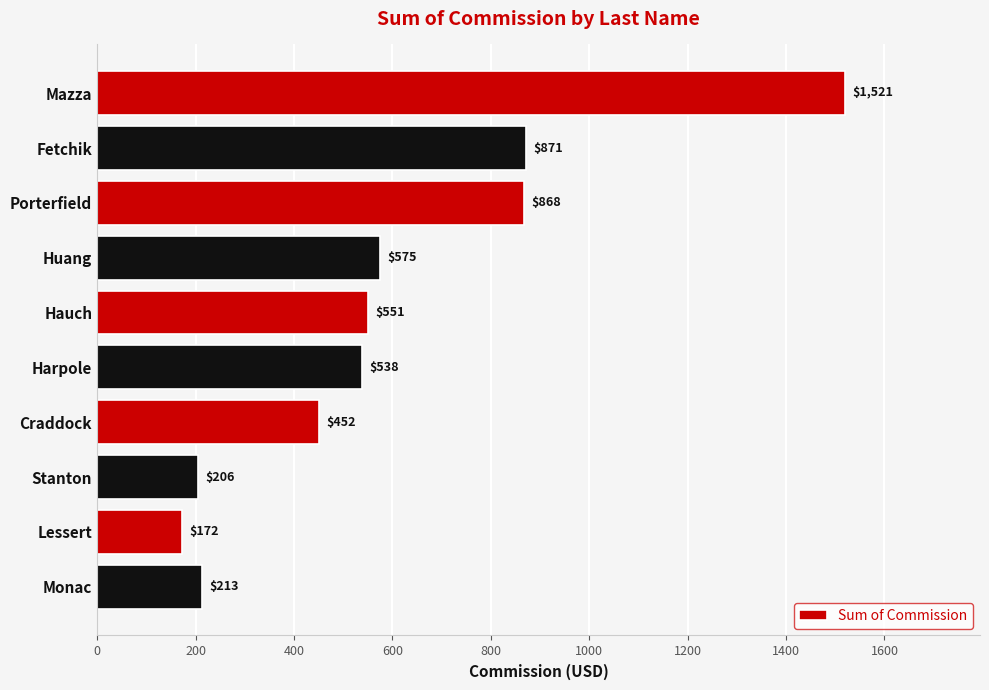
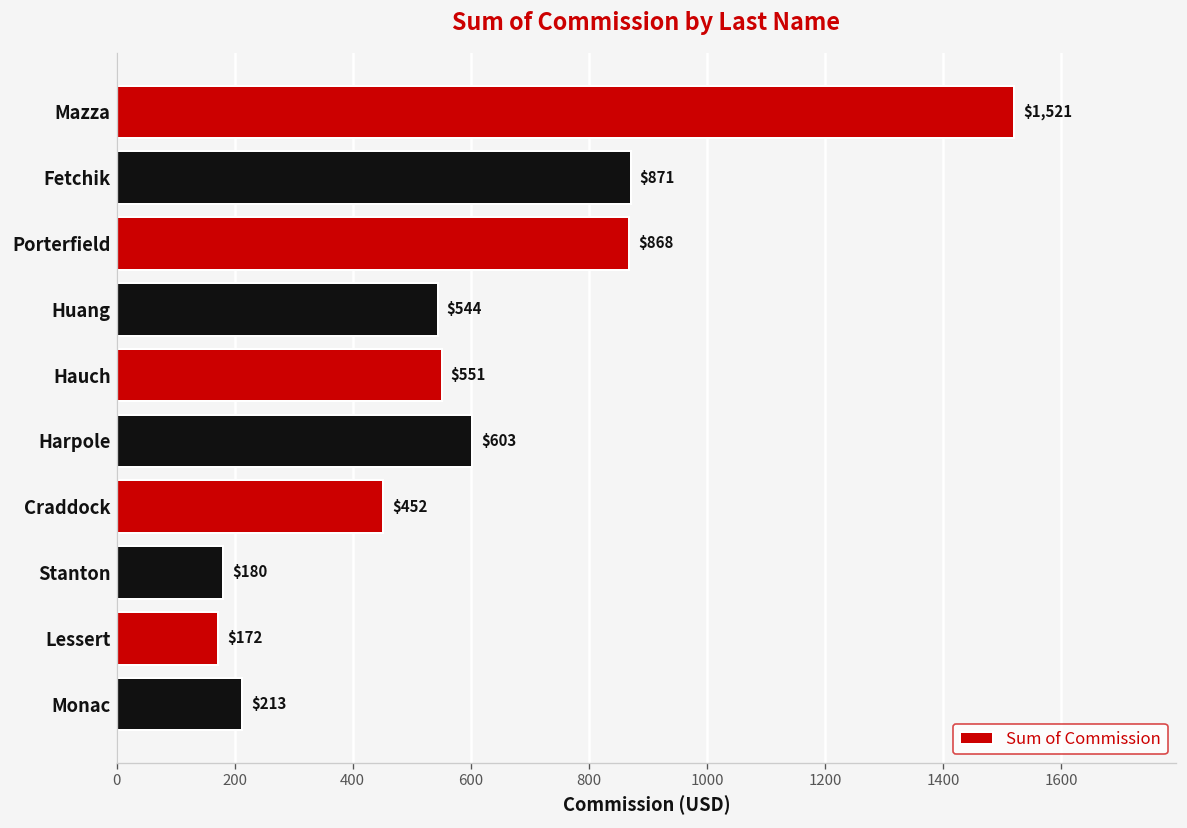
Huang: $575 -> $544
Harpole: $538 -> $603
Stanton: $206 -> $180
